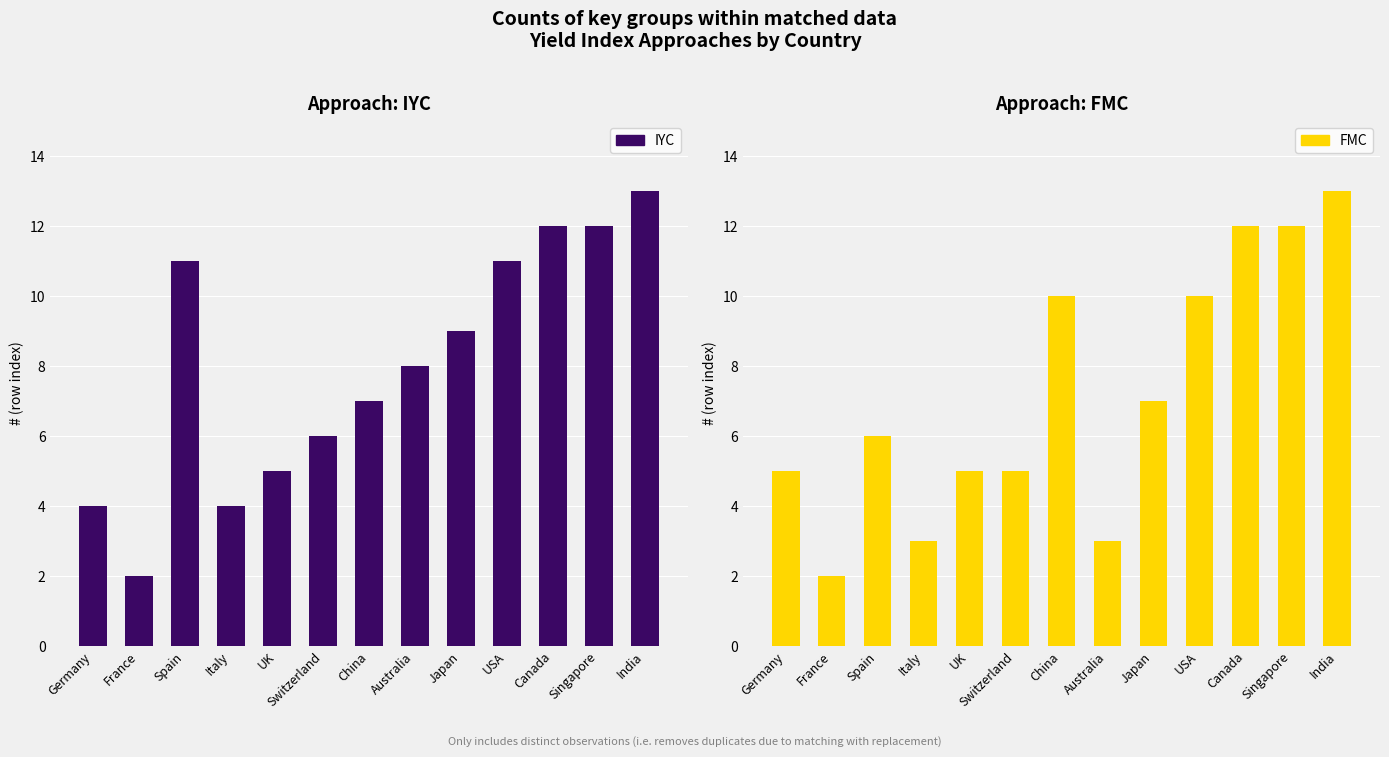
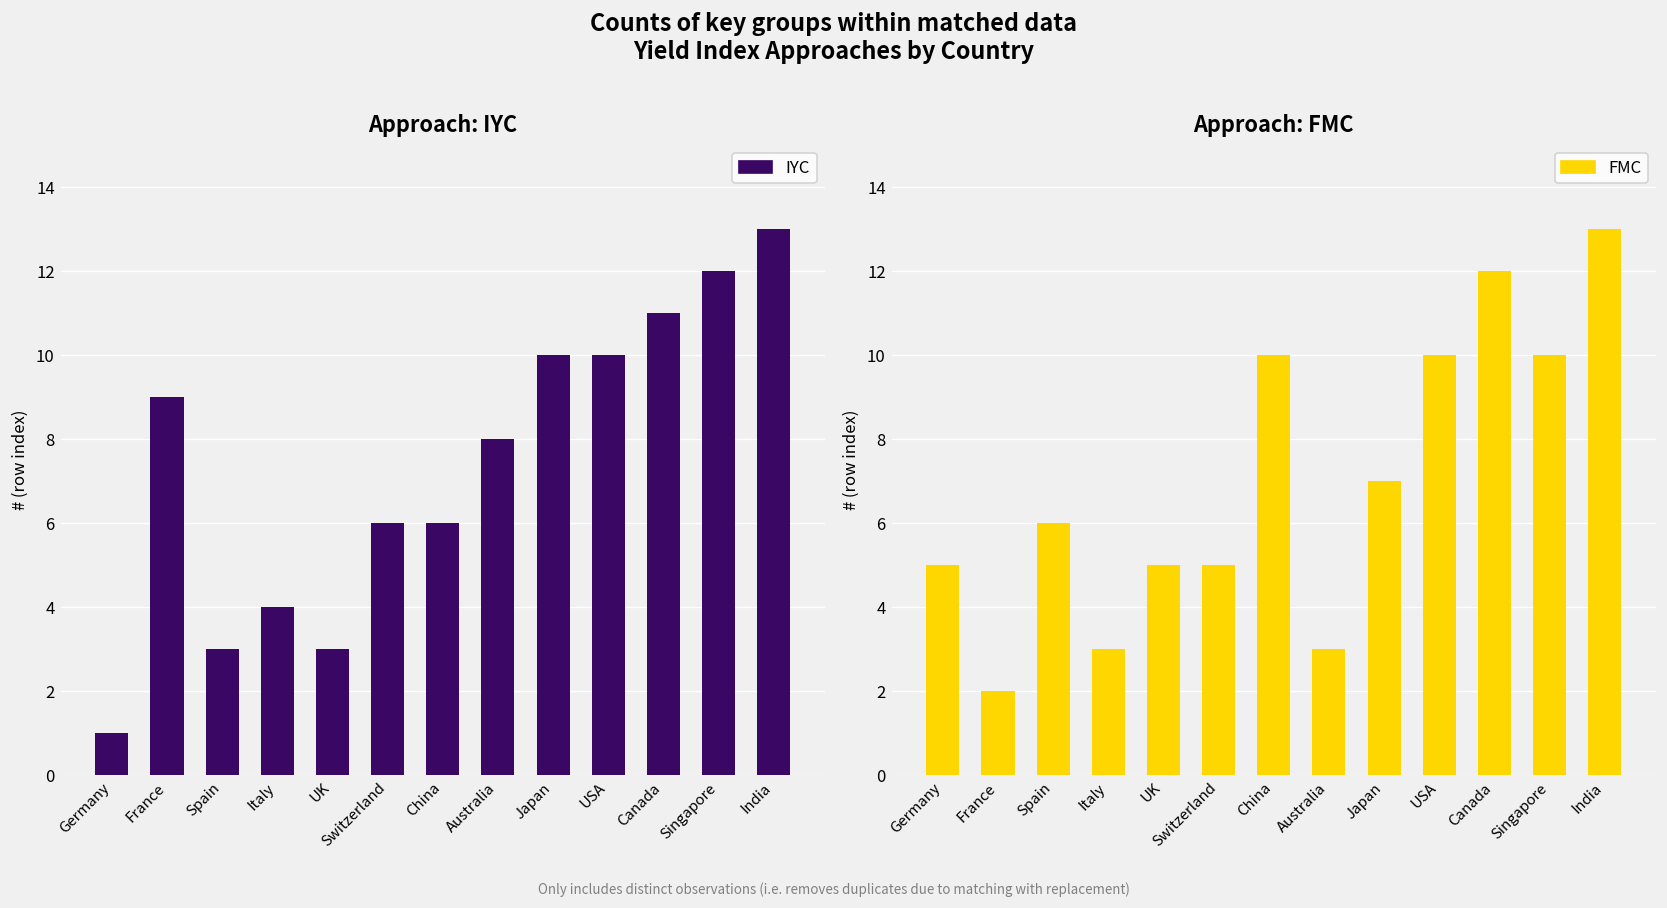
Approach: IYC, Germany: 4 -> 1
Approach: IYC, France: 2 -> 9
Approach: IYC, Spain: 11 -> 3
Approach: IYC, UK: 5 -> 3
Approach: IYC, China: 7 -> 6
Approach: IYC, Japan: 9 -> 10
Approach: IYC, USA: 11 -> 10
Approach: IYC, Canada: 12 -> 11
Approach: FMC, Singapore: 12 -> 10
